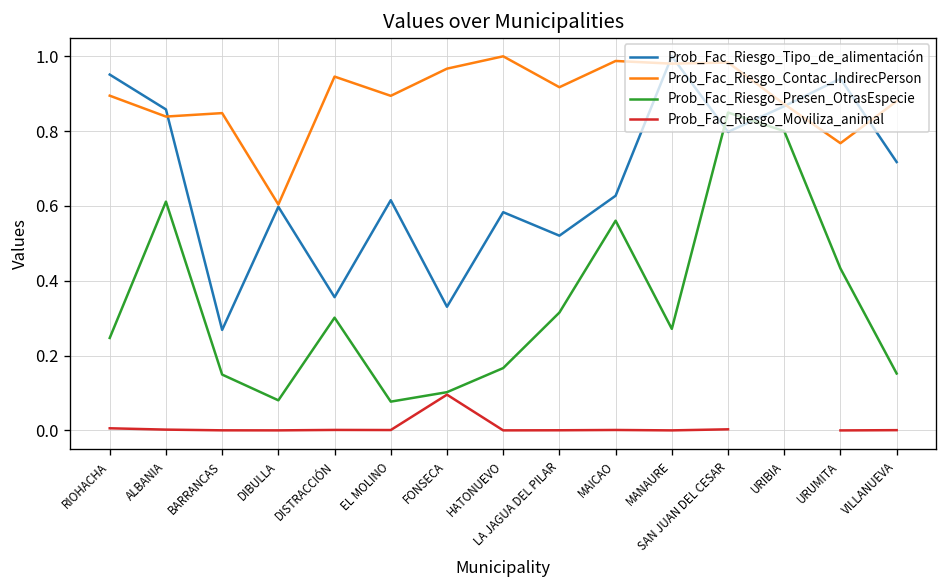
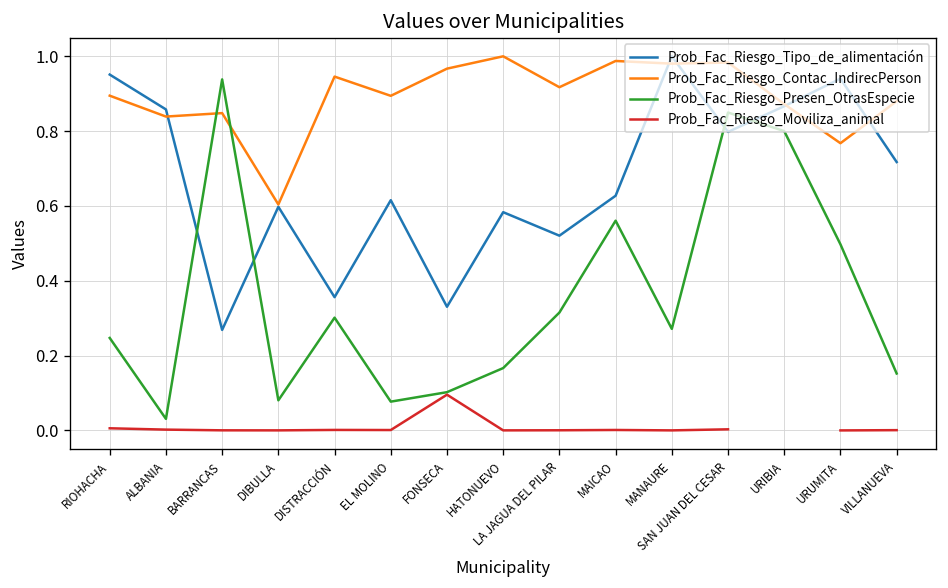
Prob_Fac_Riesgo_Presen_OtrasEspecie, ALBANIA: 0.61 -> 0.03
Prob_Fac_Riesgo_Presen_OtrasEspecie, BARRANCAS: 0.15 -> 0.94
Prob_Fac_Riesgo_Presen_OtrasEspecie, URUMITA: 0.43 -> 0.50
